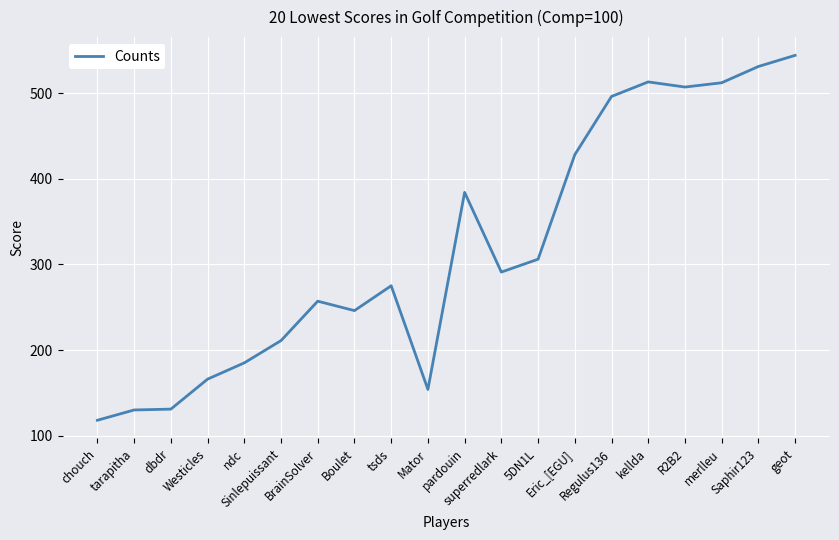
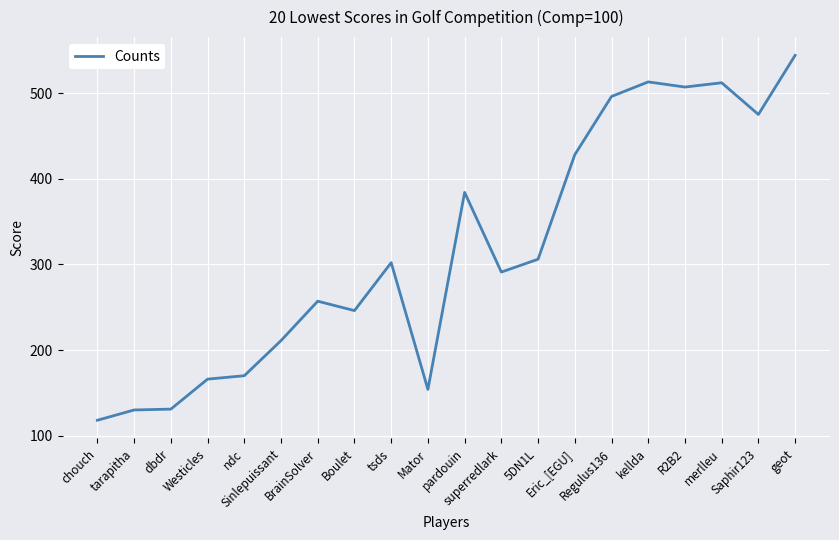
ndc: 190 -> 170
tsds: 280 -> 300
Saphir123: 530 -> 480
